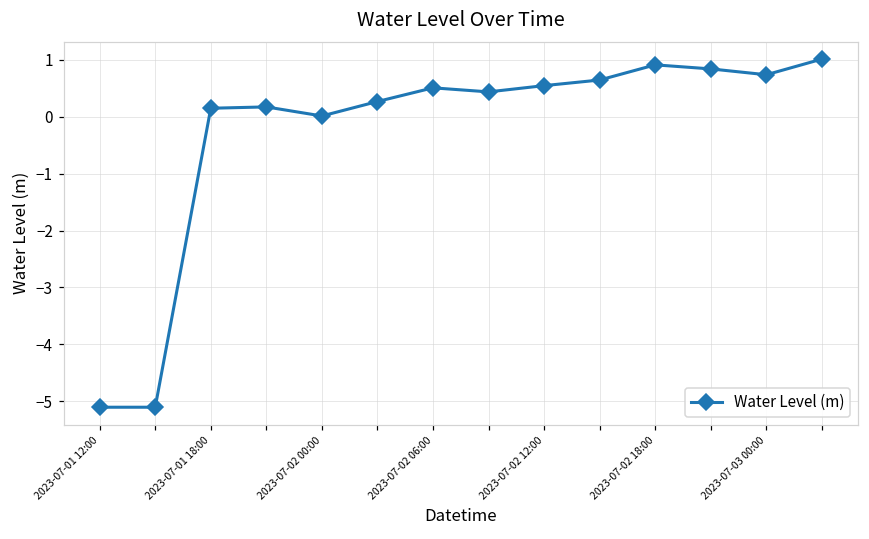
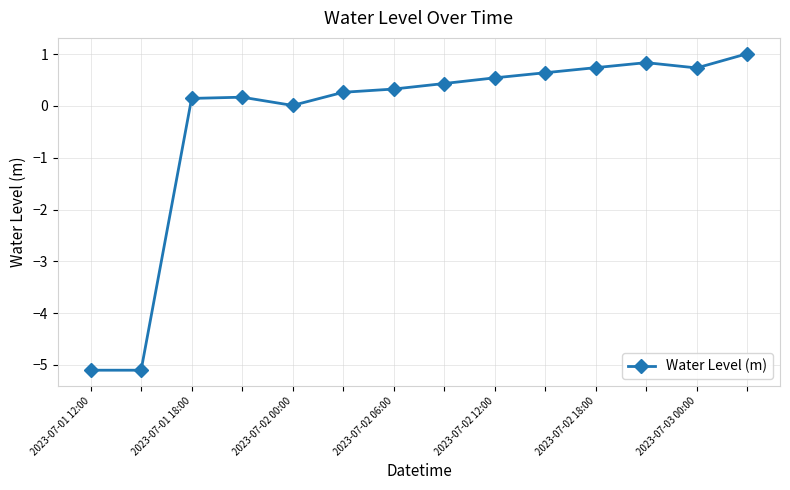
2023-07-02 06:00: 0.5 -> 0.3
2023-07-02 18:00: 0.9 -> 0.7
